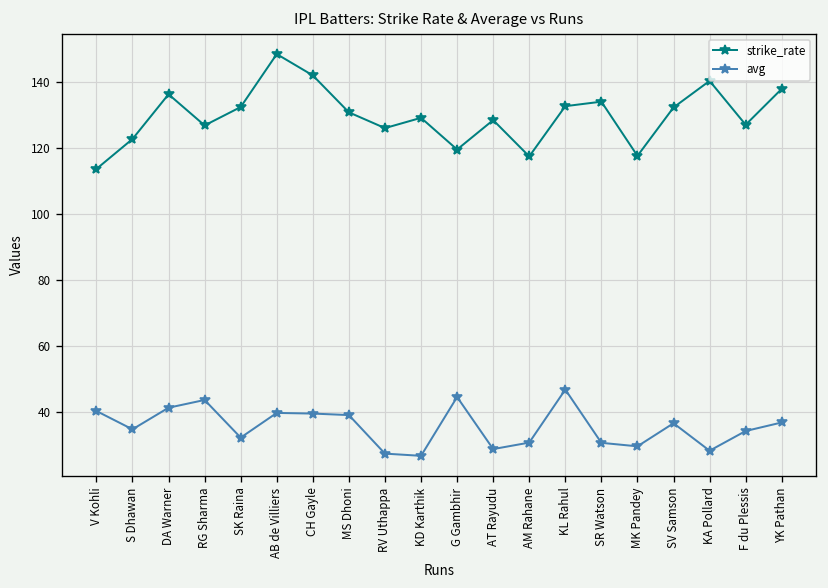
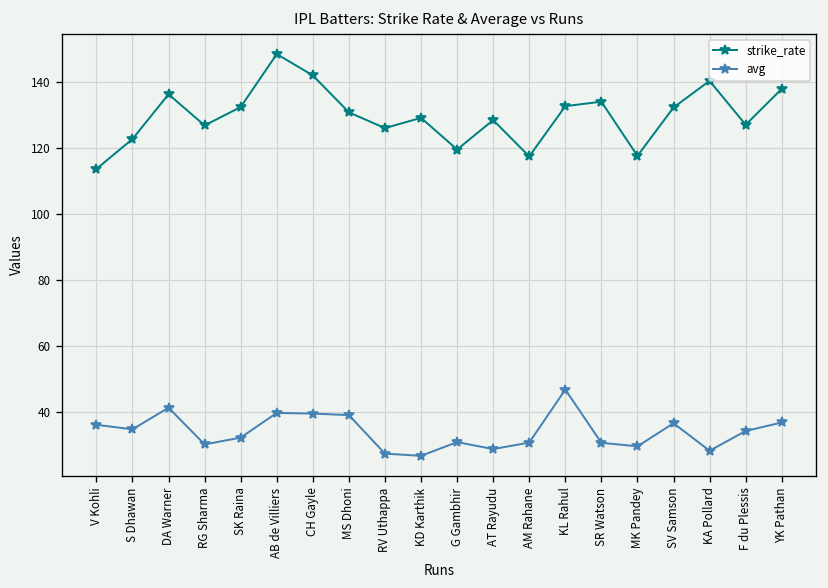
avg, V Kohli: 40 -> 36
avg, RG Sharma: 44 -> 30
avg, G Gambhir: 45 -> 31
